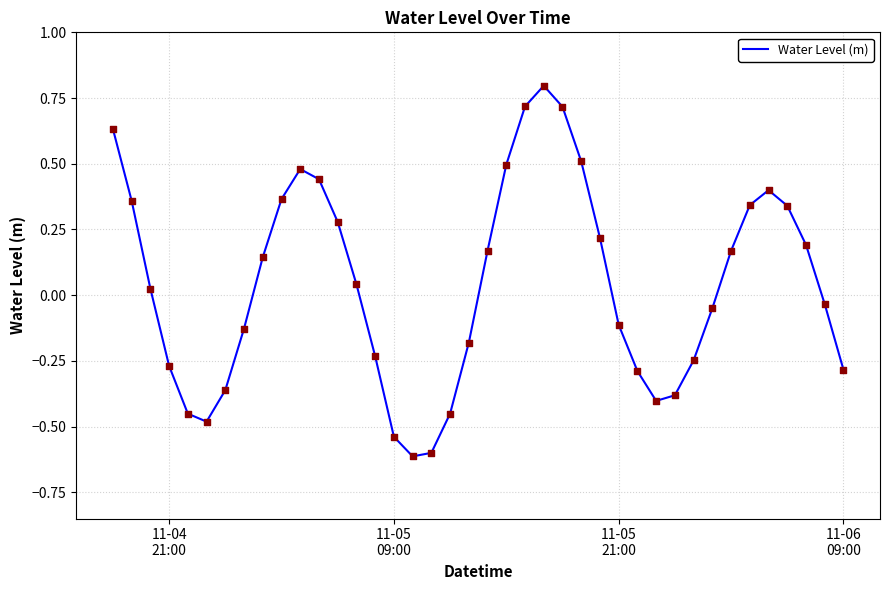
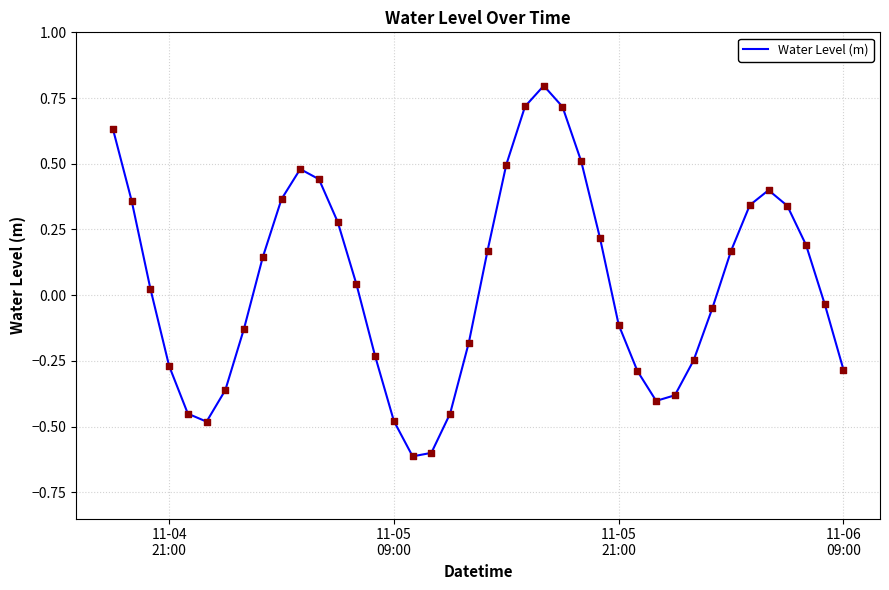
11-05 09:00: -0.54 -> -0.48
